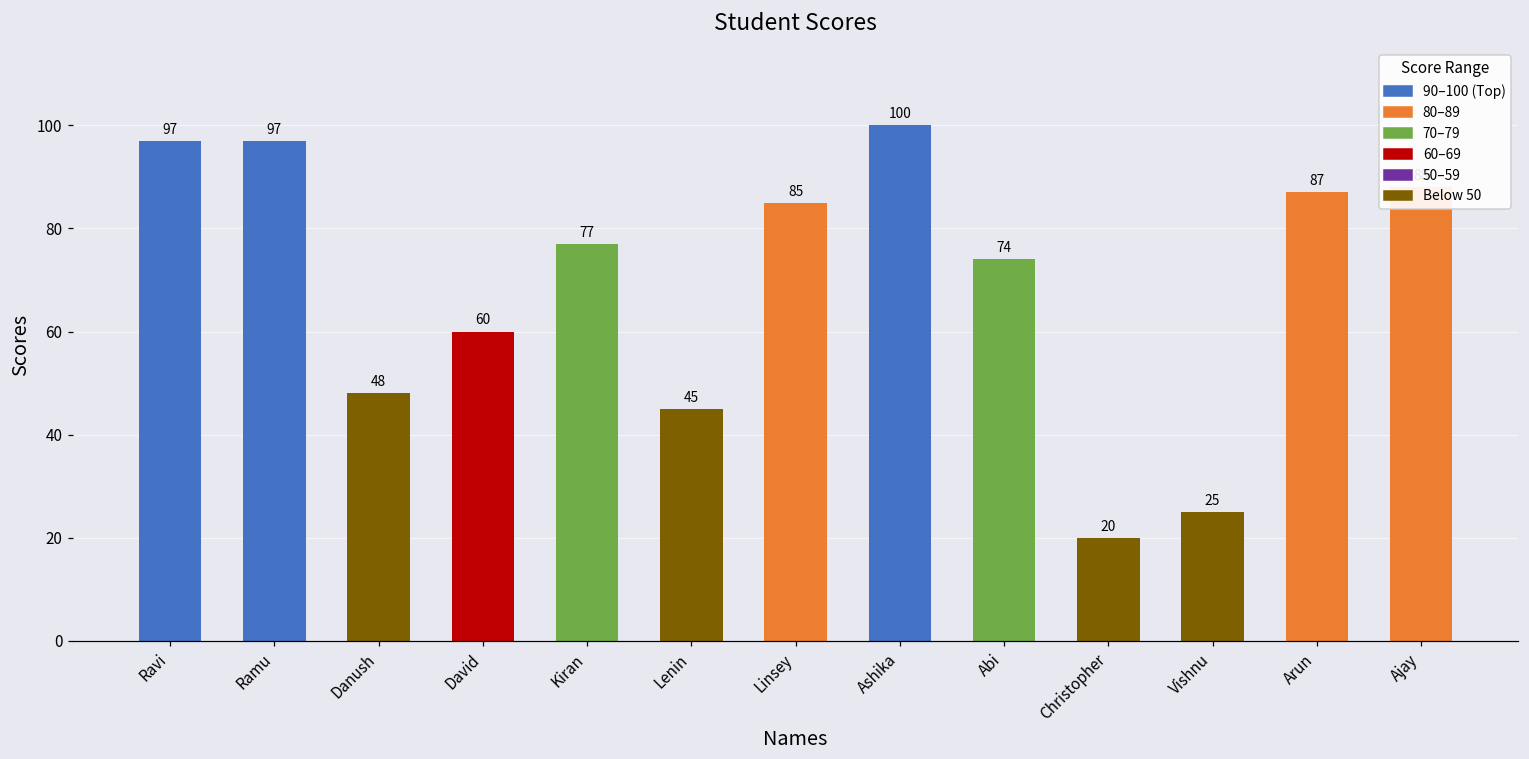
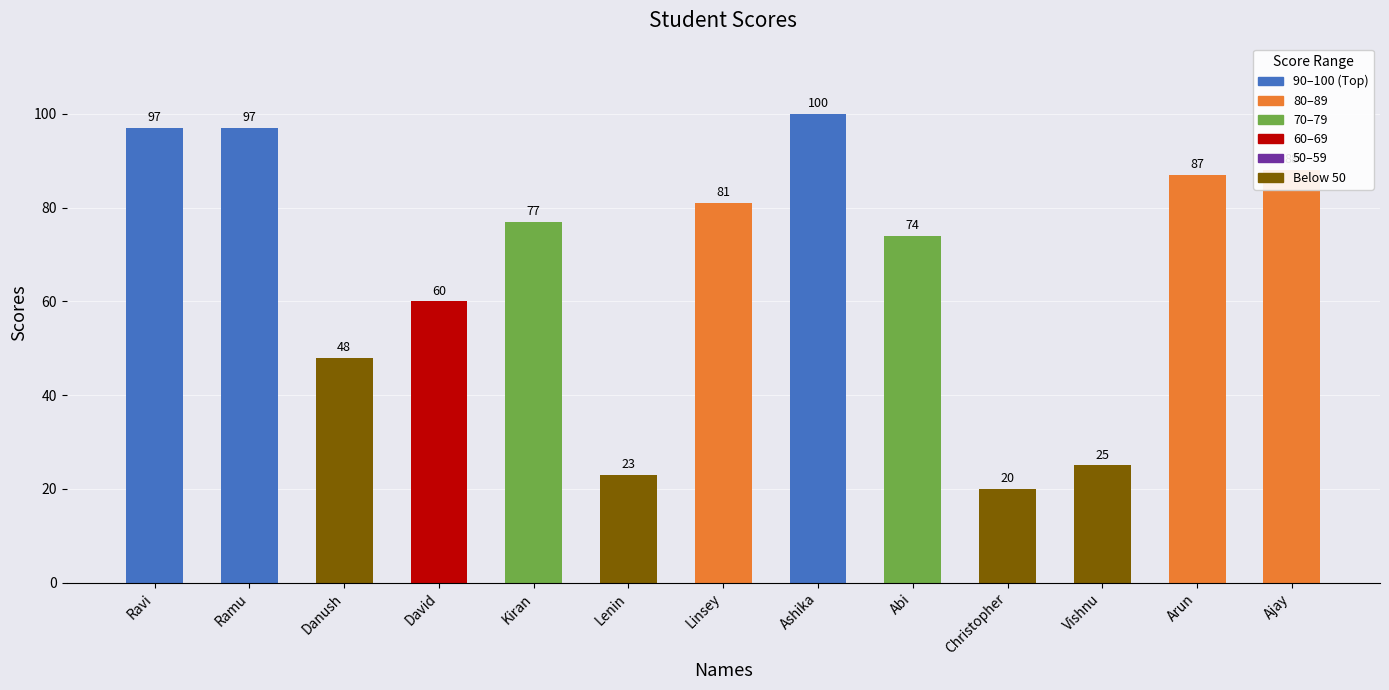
Lenin: 45 -> 23
Linsey: 85 -> 81
